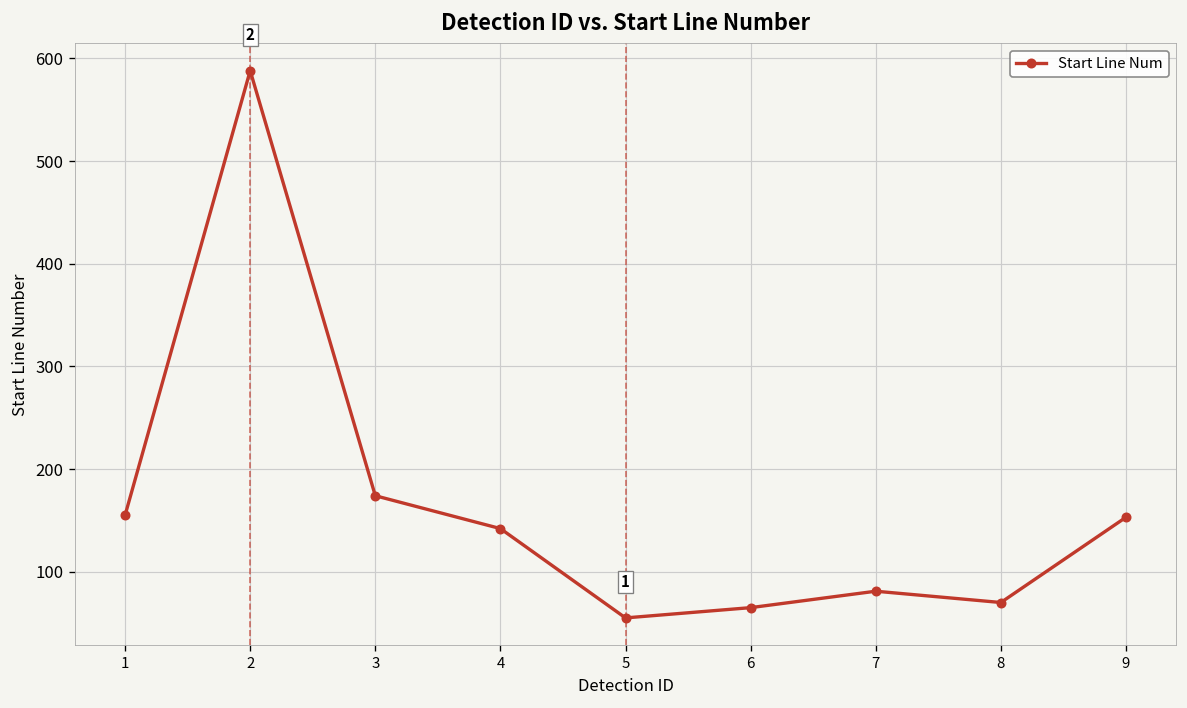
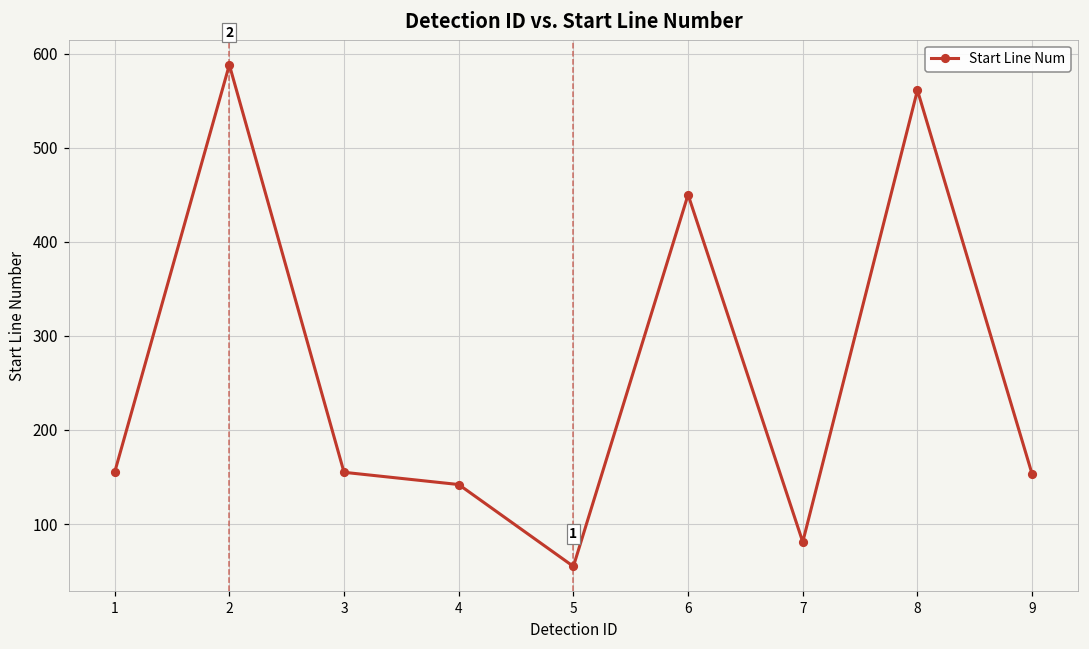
3: 170 -> 160
6: 70 -> 450
8: 70 -> 560
